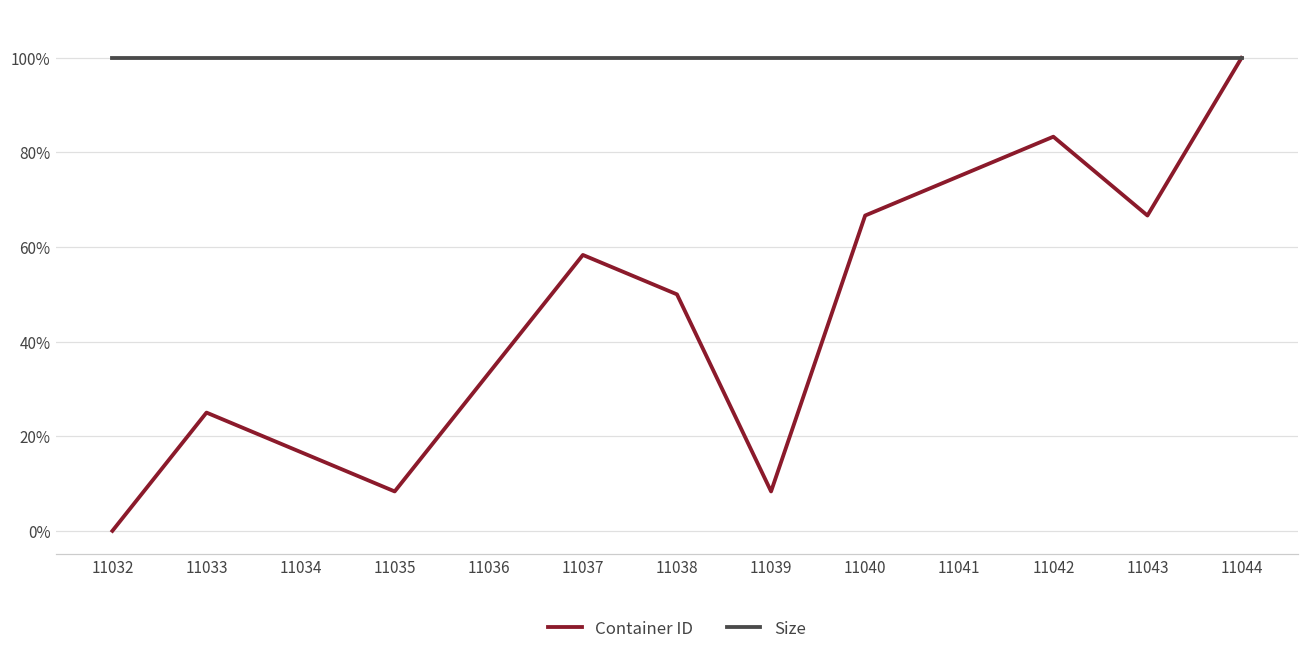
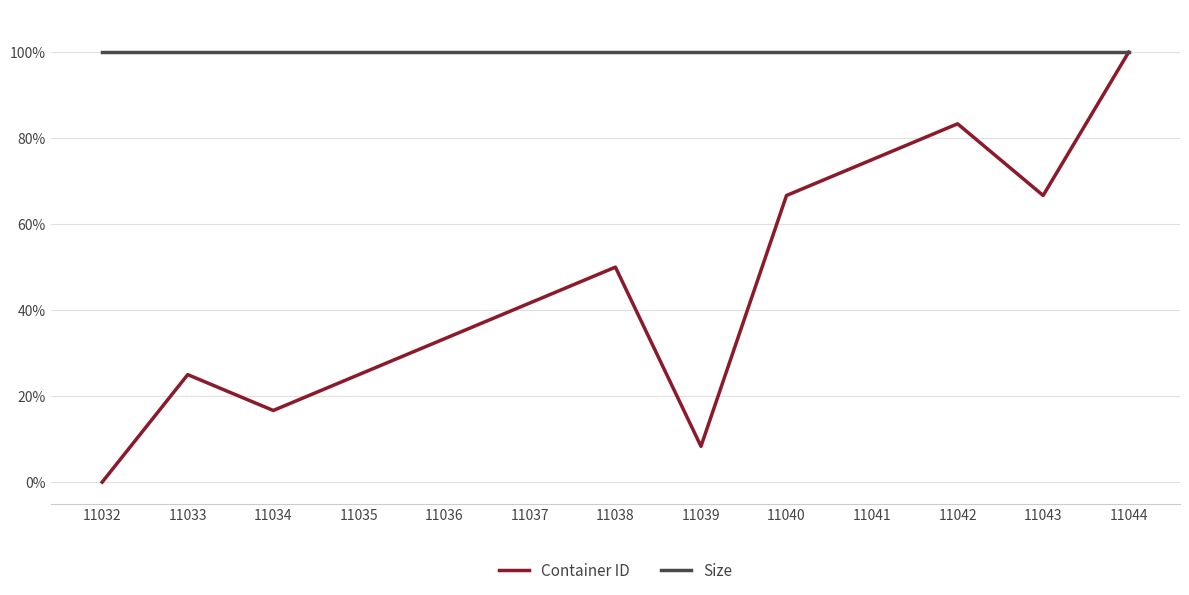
Container ID, 11035: 8% -> 25%
Container ID, 11037: 58% -> 42%
